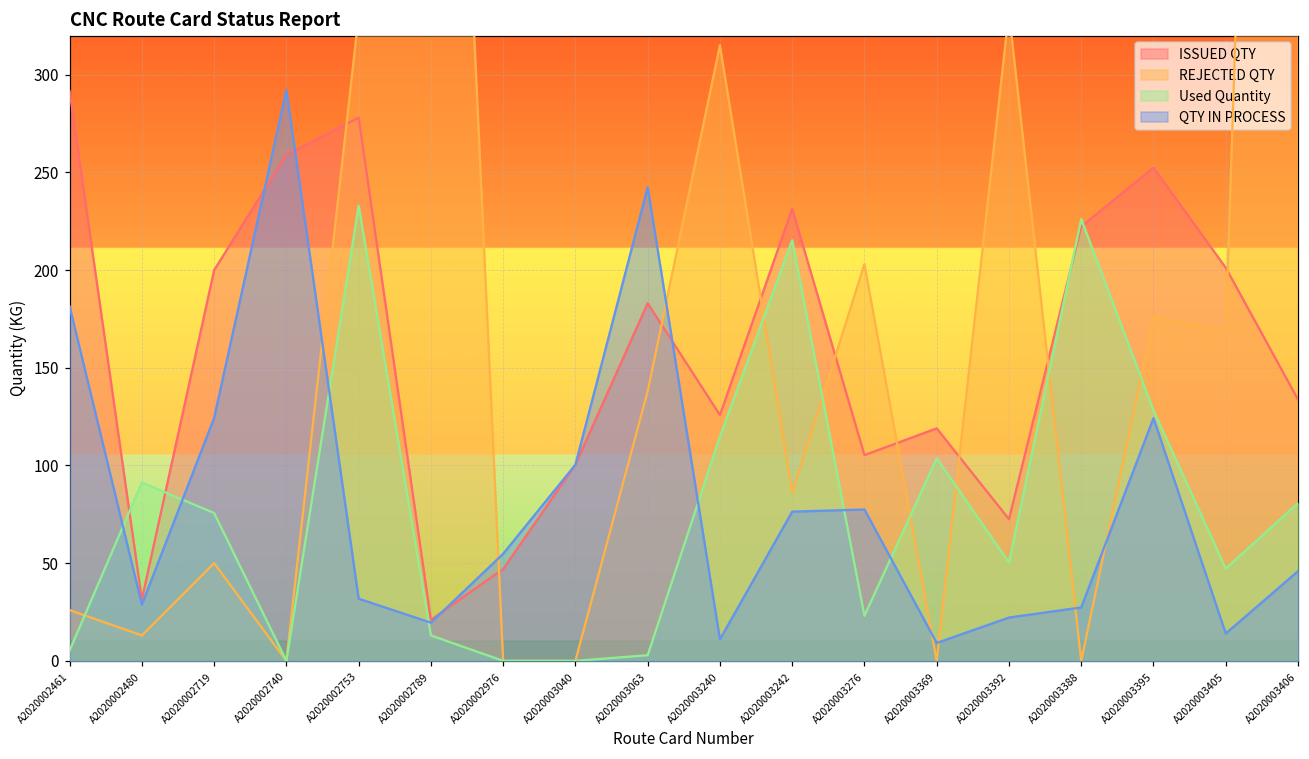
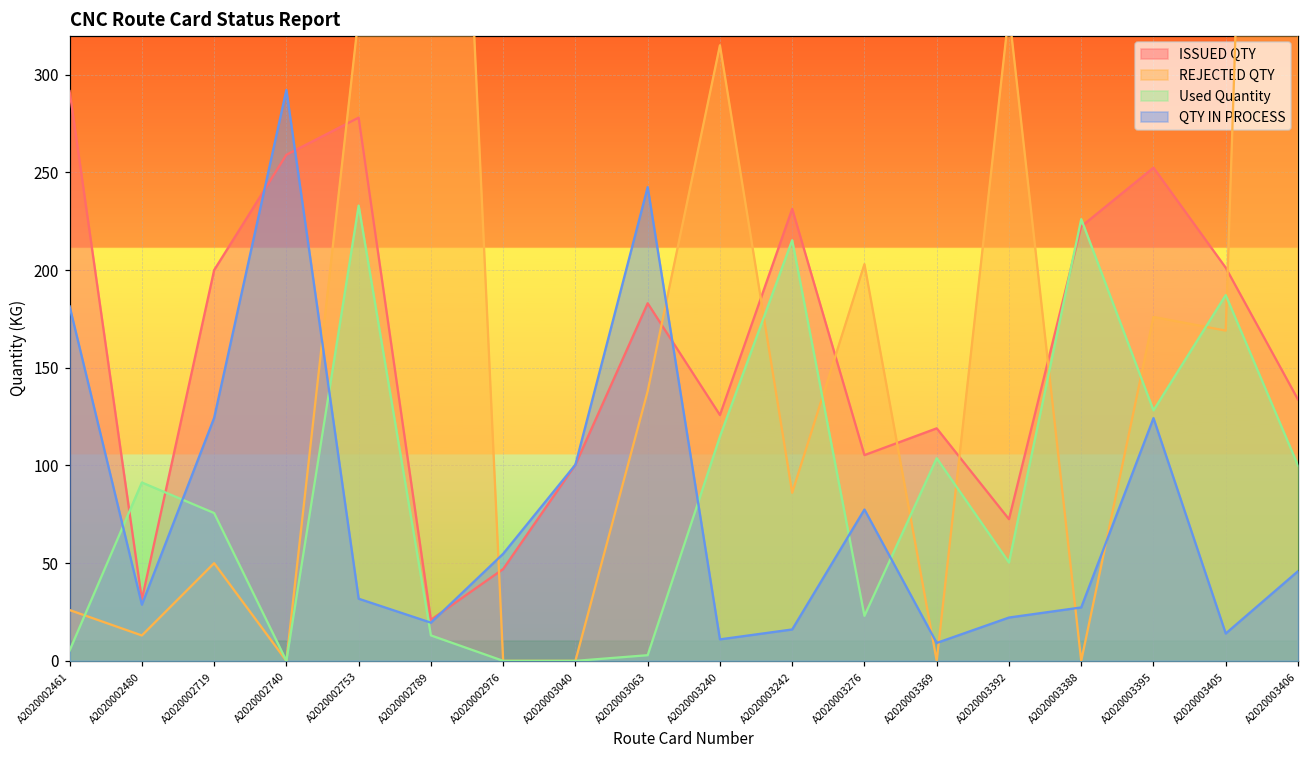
QTY IN PROCESS, A2020003242: 76 -> 16
Used Quantity, A2020003405: 47 -> 187
Used Quantity, A2020003406: 81 -> 100
